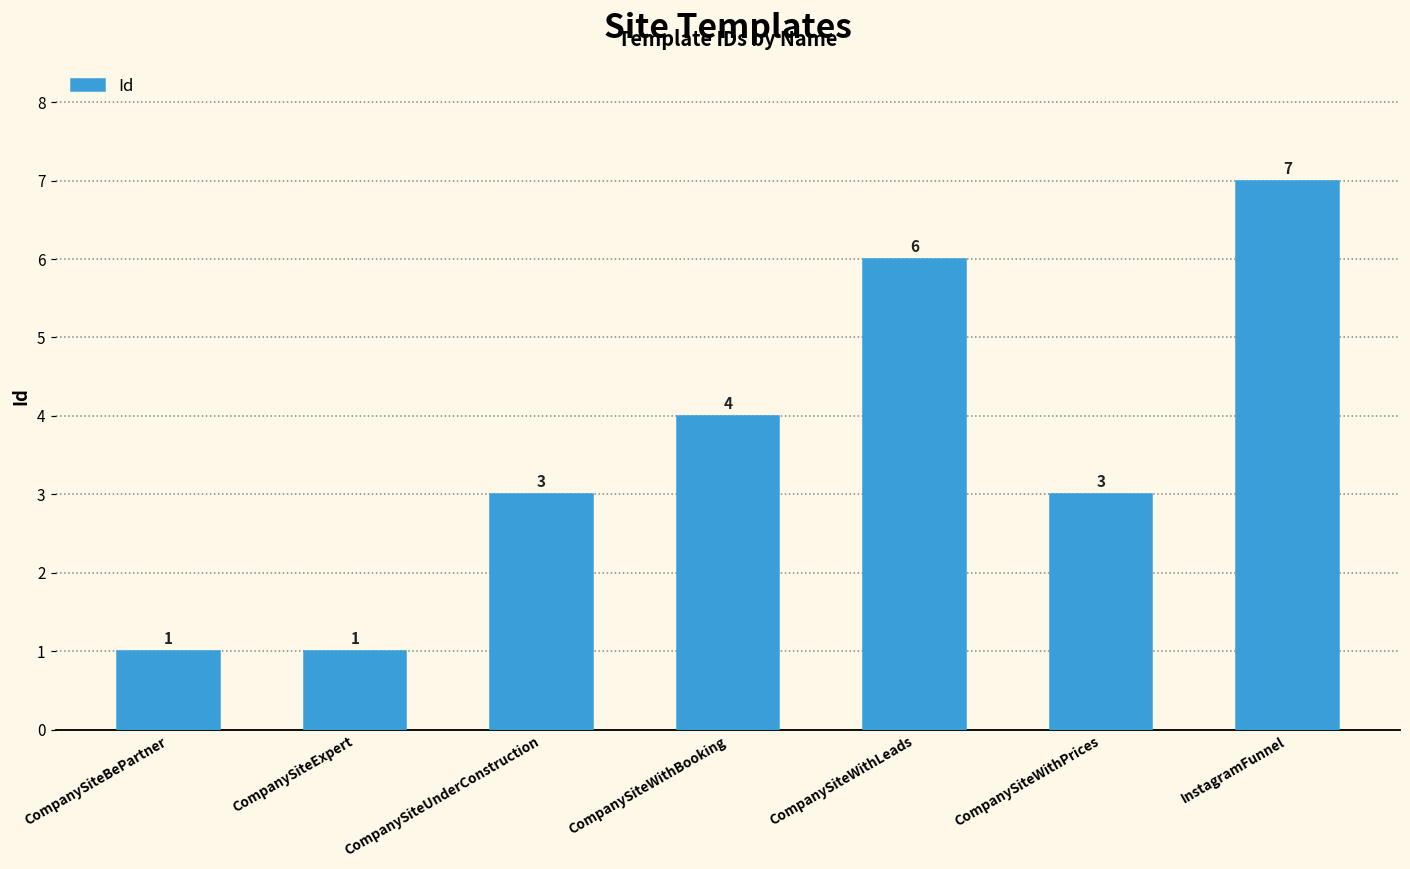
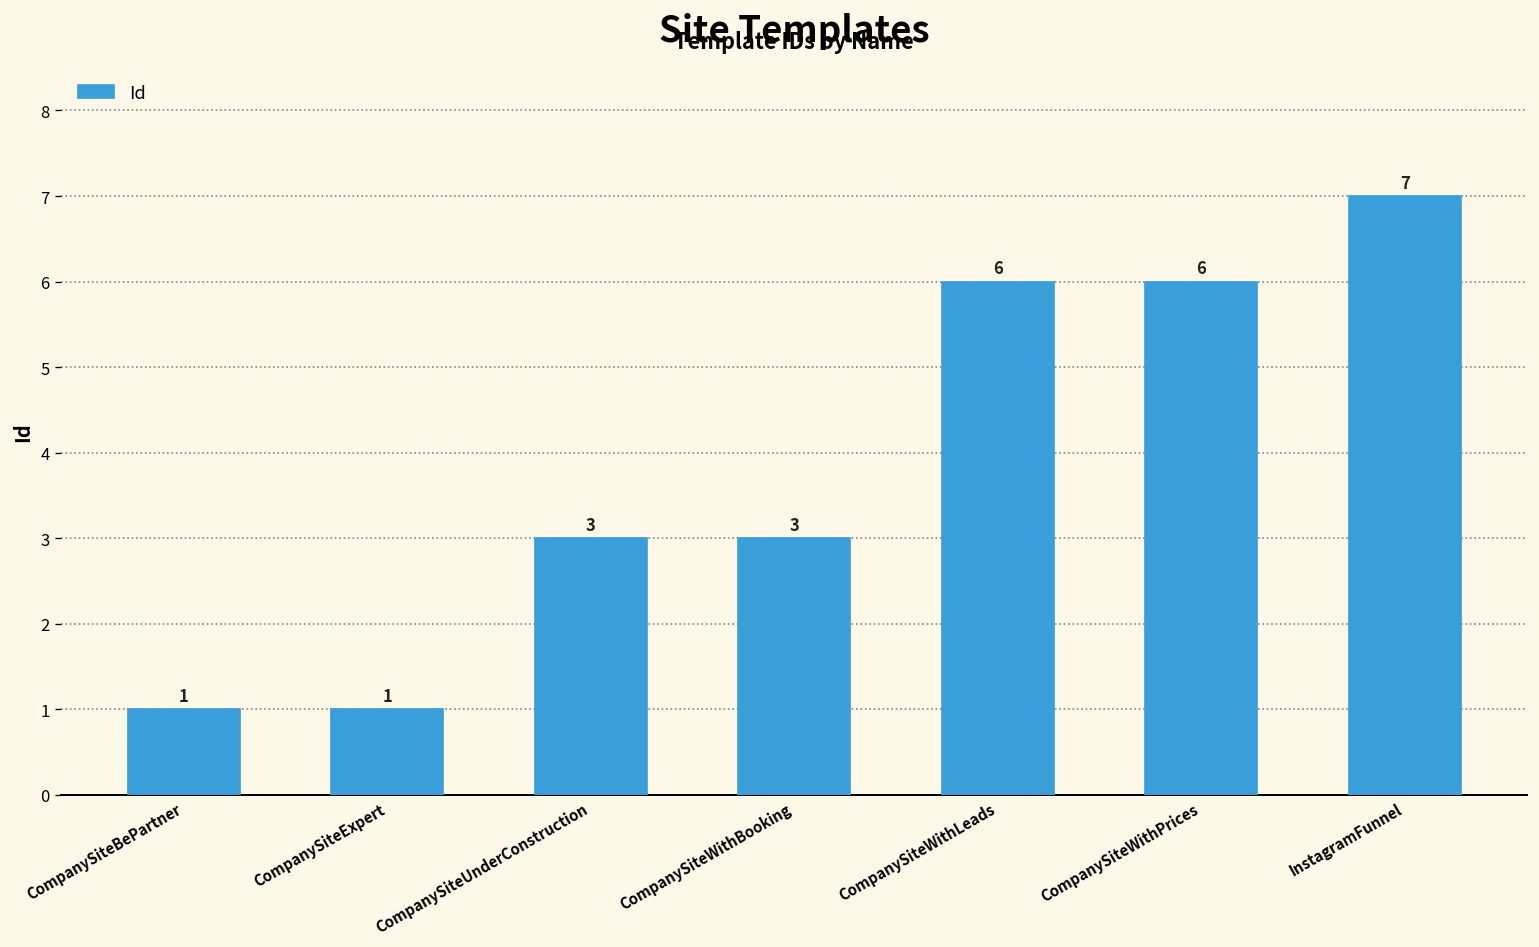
CompanySiteWithBooking: 4 -> 3
CompanySiteWithPrices: 3 -> 6
